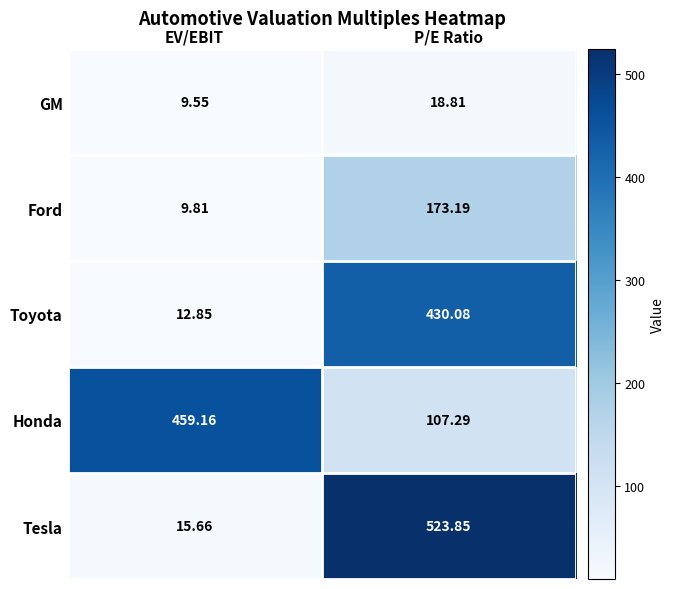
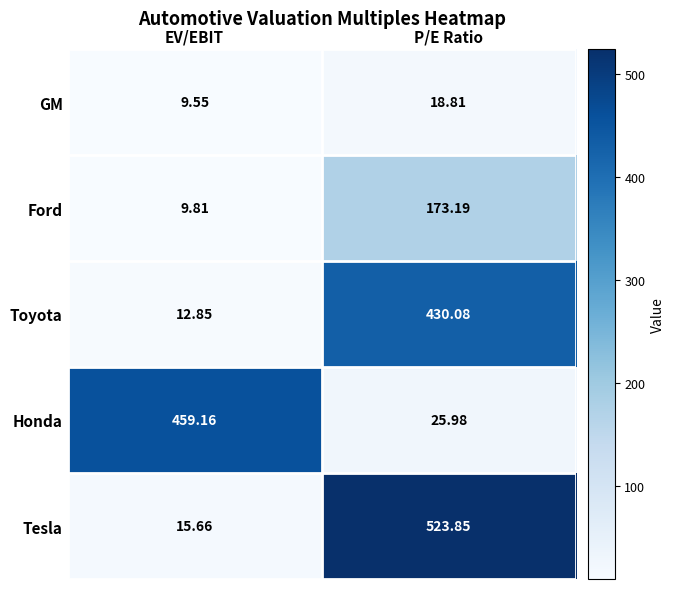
Honda, P/E Ratio: 107.29 -> 25.98
